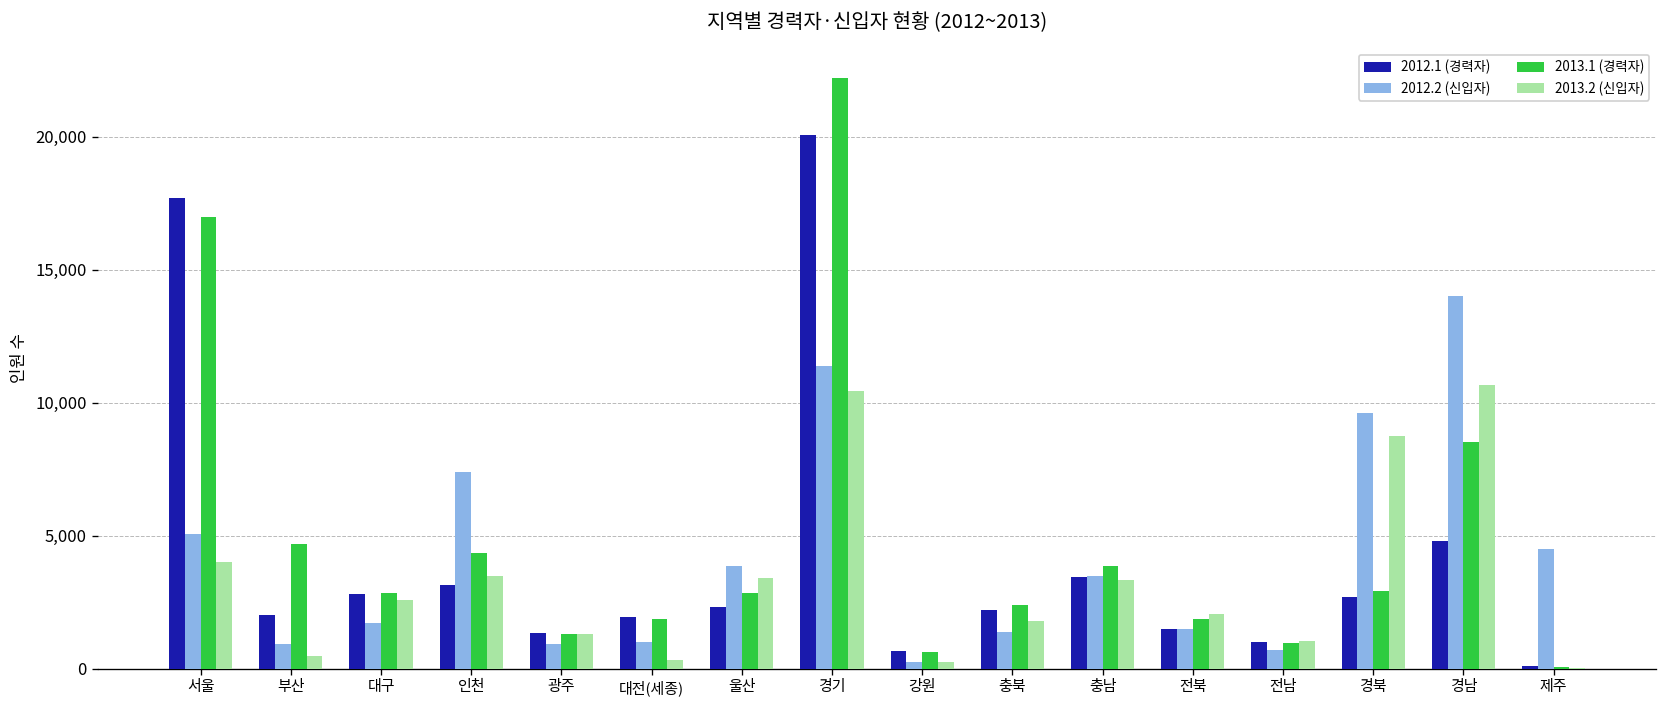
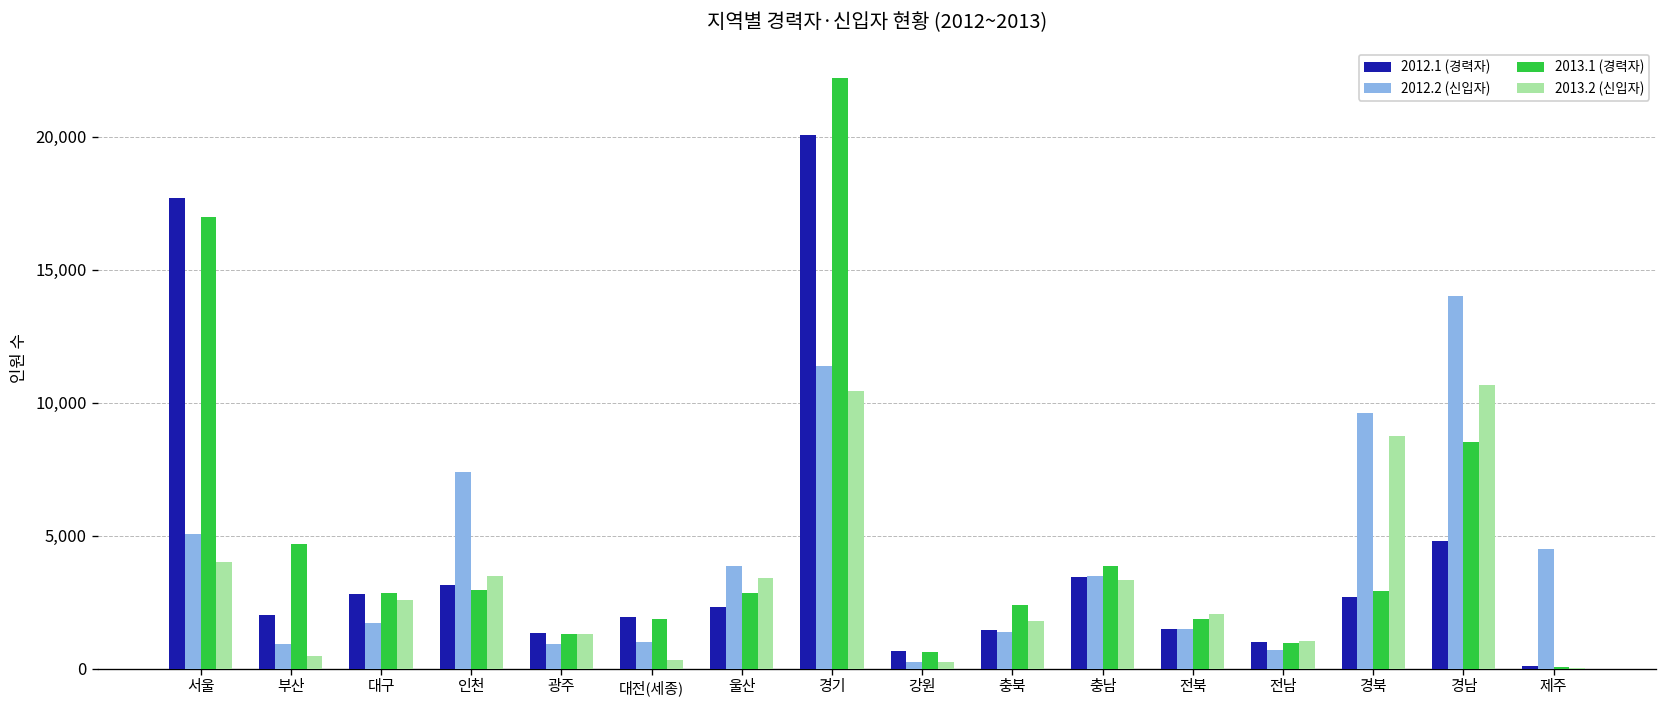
2013.1 (경력자), 인천: 4,300 -> 3,000
2012.1 (경력자), 충북: 2,200 -> 1,500
